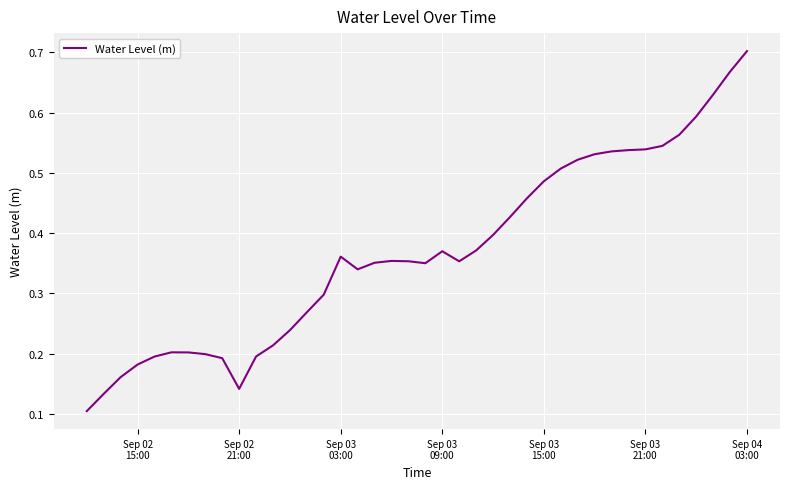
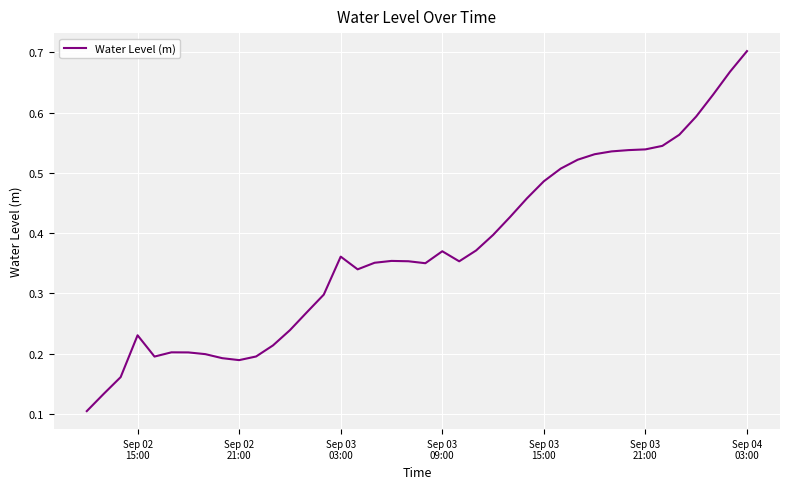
Sep 02 15:00: 0.18 -> 0.23
Sep 02 21:00: 0.14 -> 0.19
